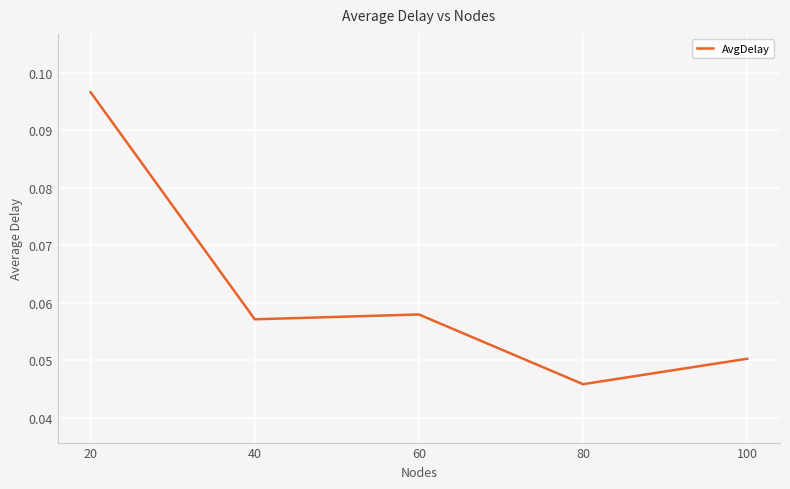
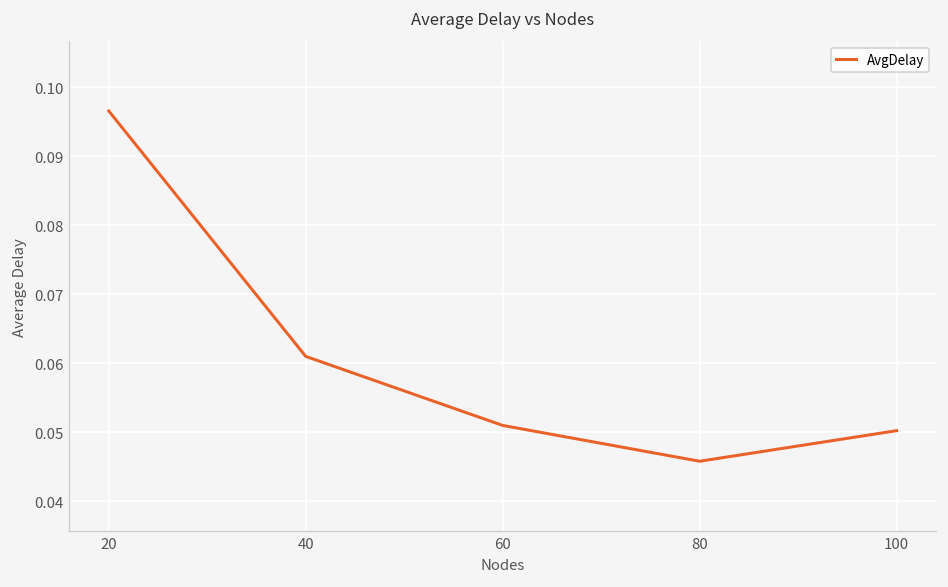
40: 0.057 -> 0.061
60: 0.058 -> 0.051
